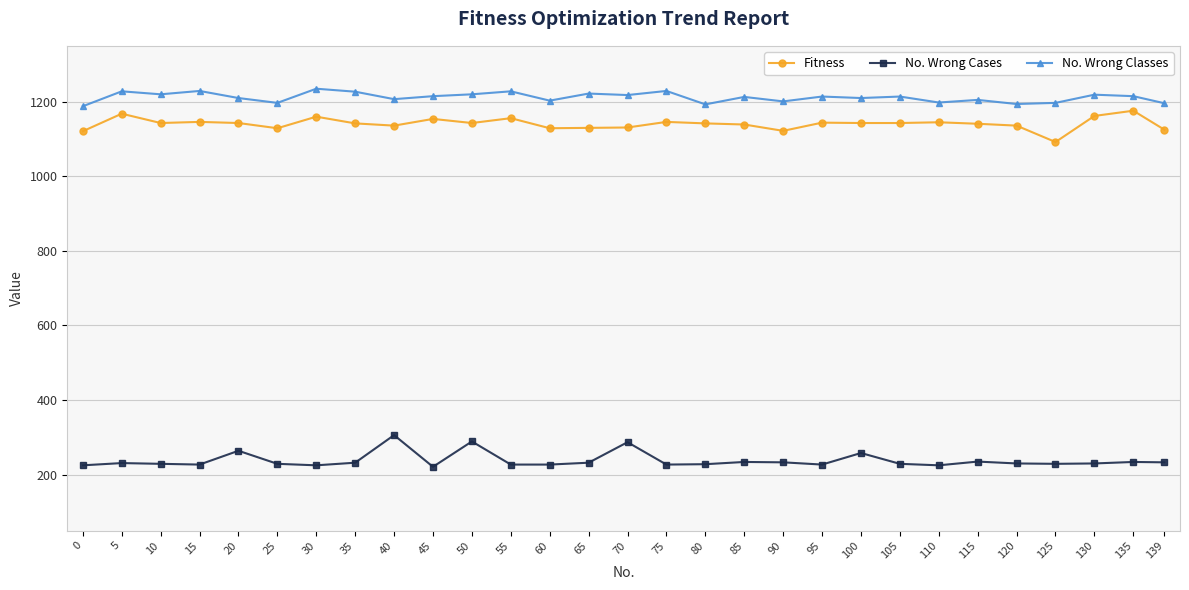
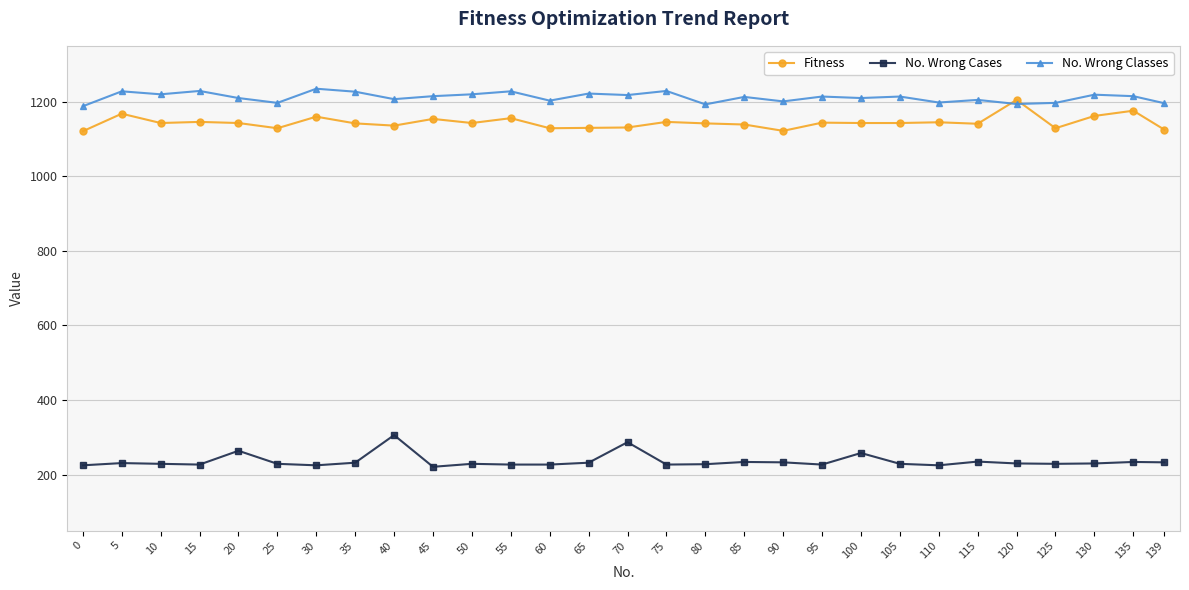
No. Wrong Cases, 50: 290 -> 230
Fitness, 120: 1140 -> 1210
Fitness, 125: 1090 -> 1130
